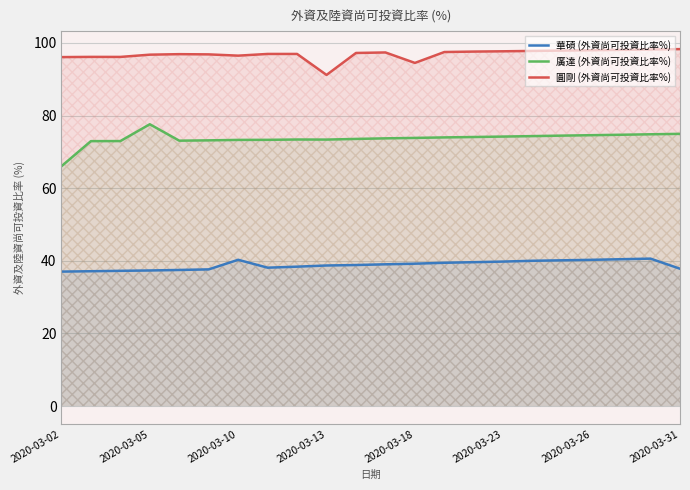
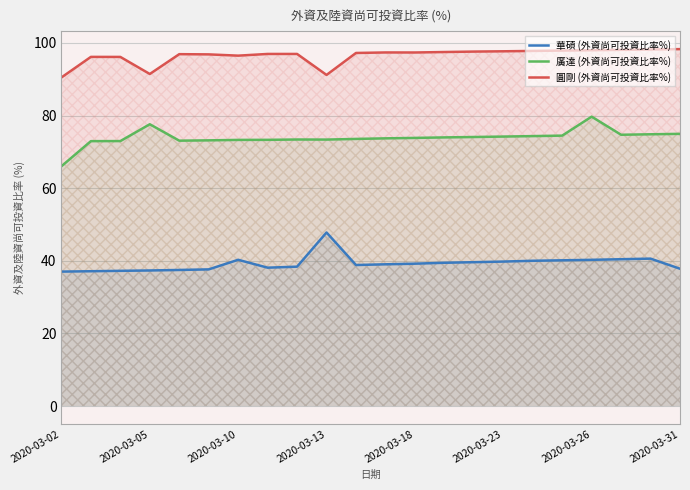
圓剛 (外資尚可投資比率%), 2020-03-02: 96 -> 91
圓剛 (外資尚可投資比率%), 2020-03-05: 97 -> 91
華碩 (外資尚可投資比率%), 2020-03-13: 39 -> 48
圓剛 (外資尚可投資比率%), 2020-03-18: 95 -> 97
廣達 (外資尚可投資比率%), 2020-03-26: 75 -> 80
